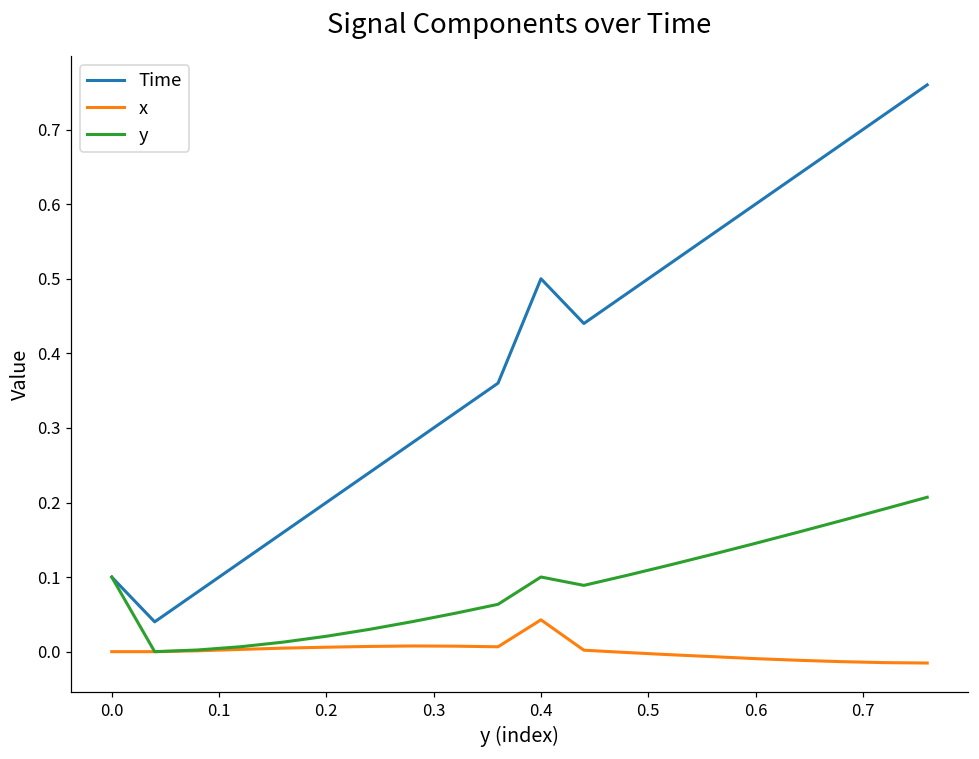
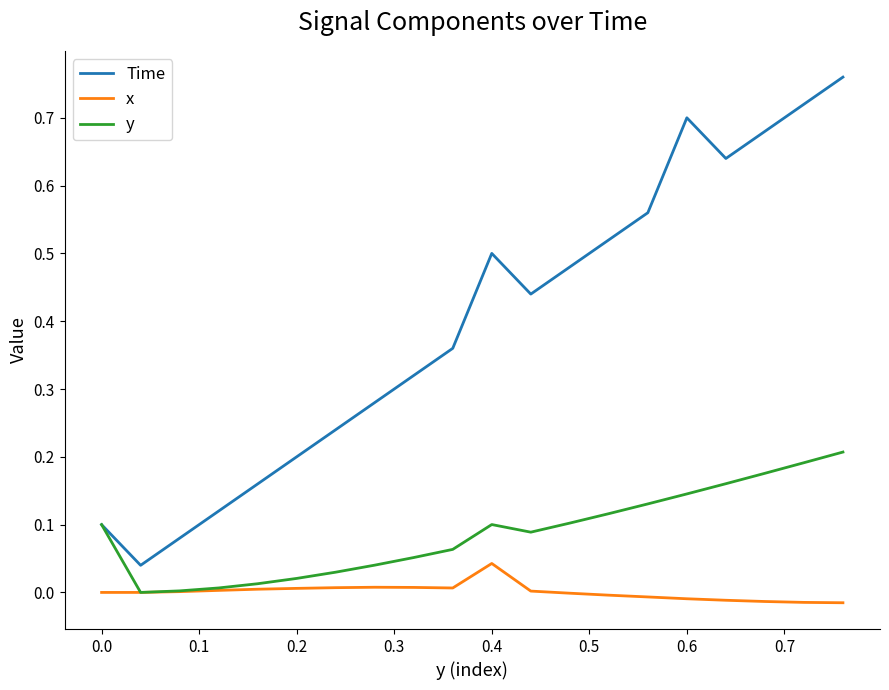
Time, 0.6: 0.6 -> 0.7
